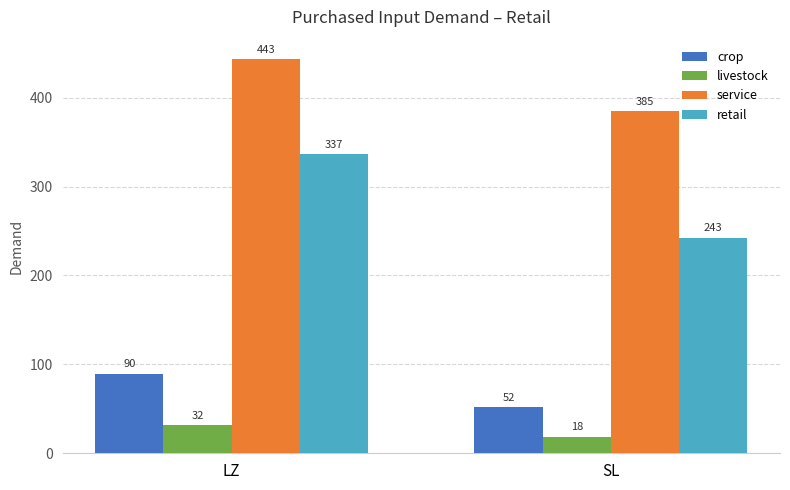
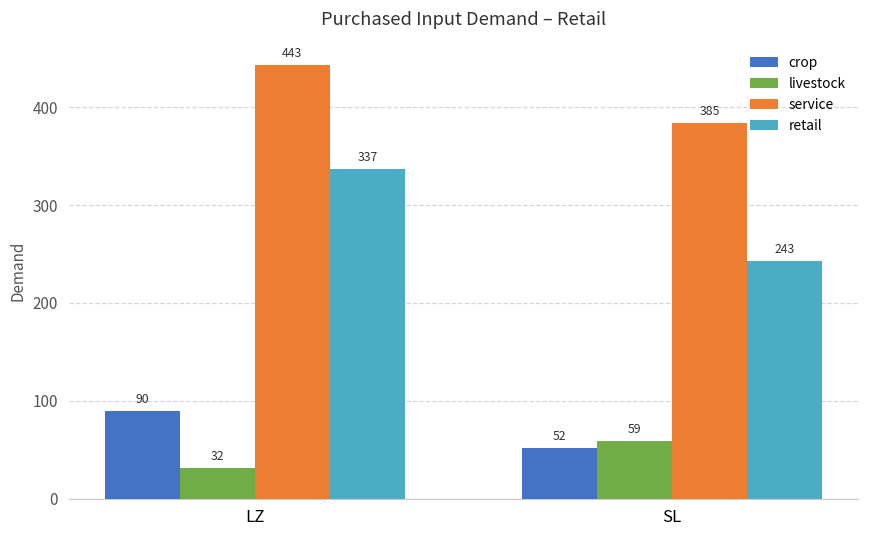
livestock, SL: 18 -> 59
